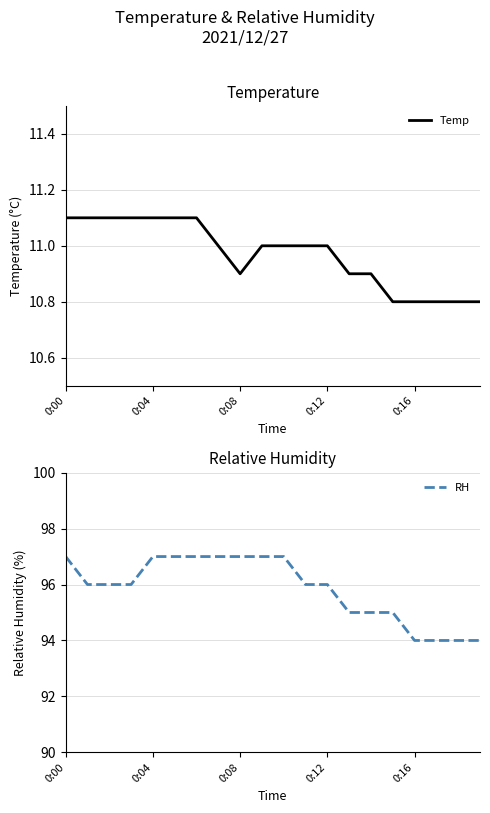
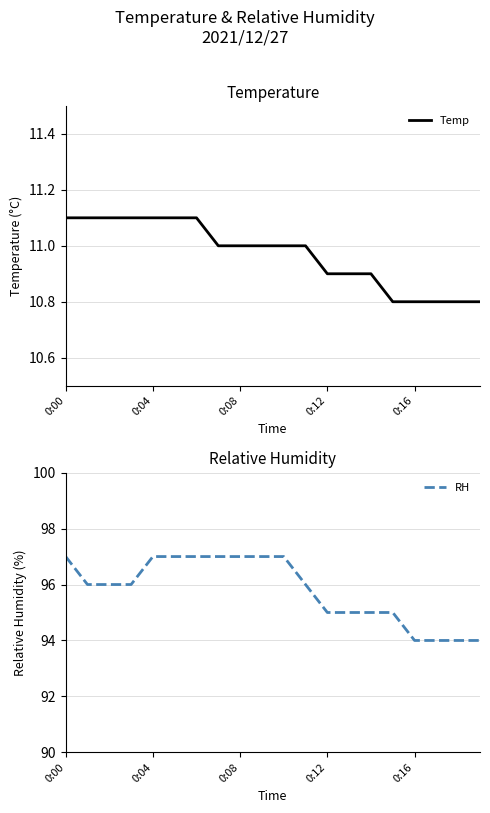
Temperature, 0:08: 10.9 -> 11.0
Temperature, 0:12: 11.0 -> 10.9
Relative Humidity, 0:12: 96 -> 95
